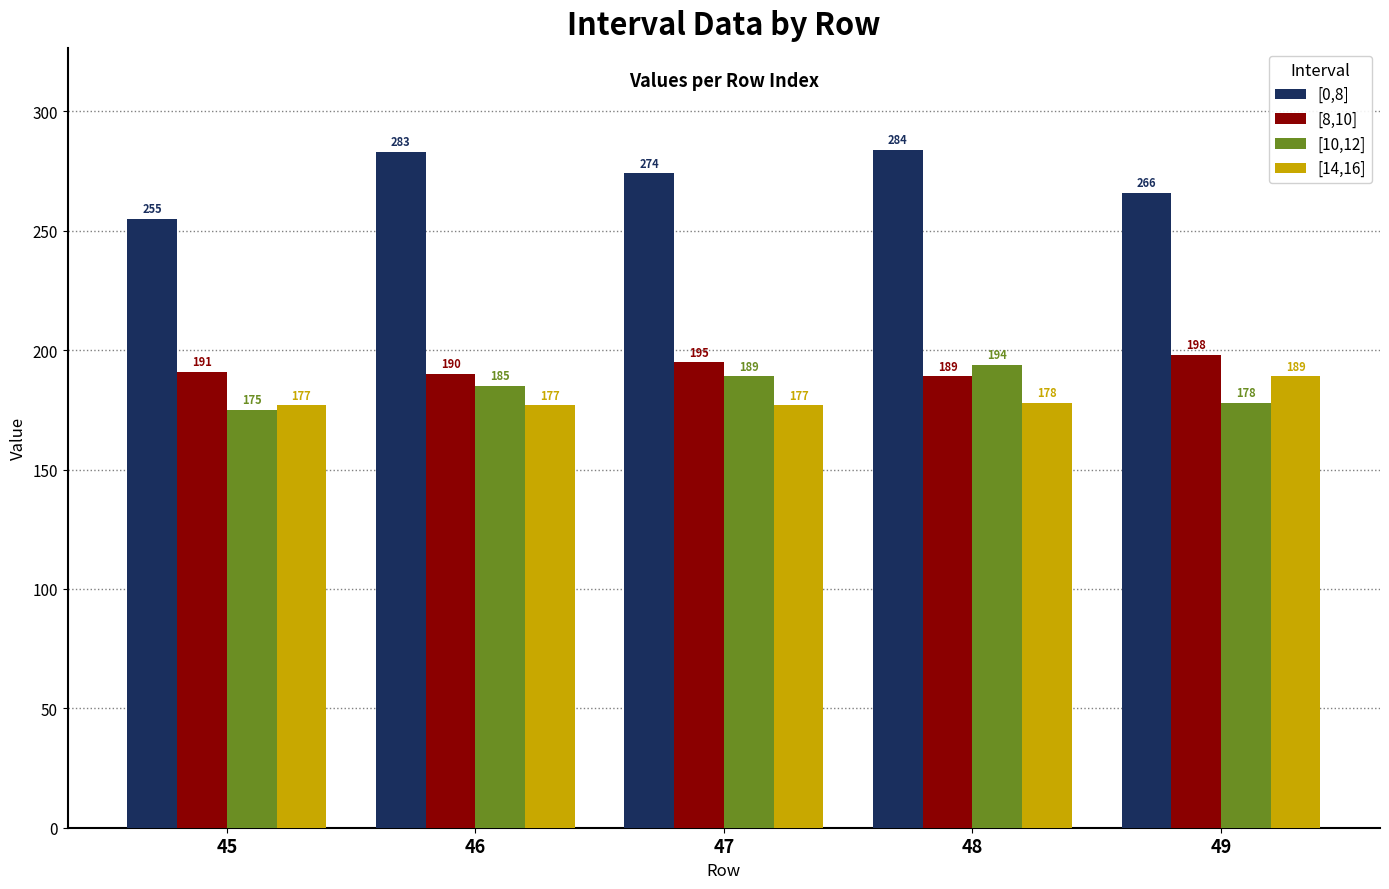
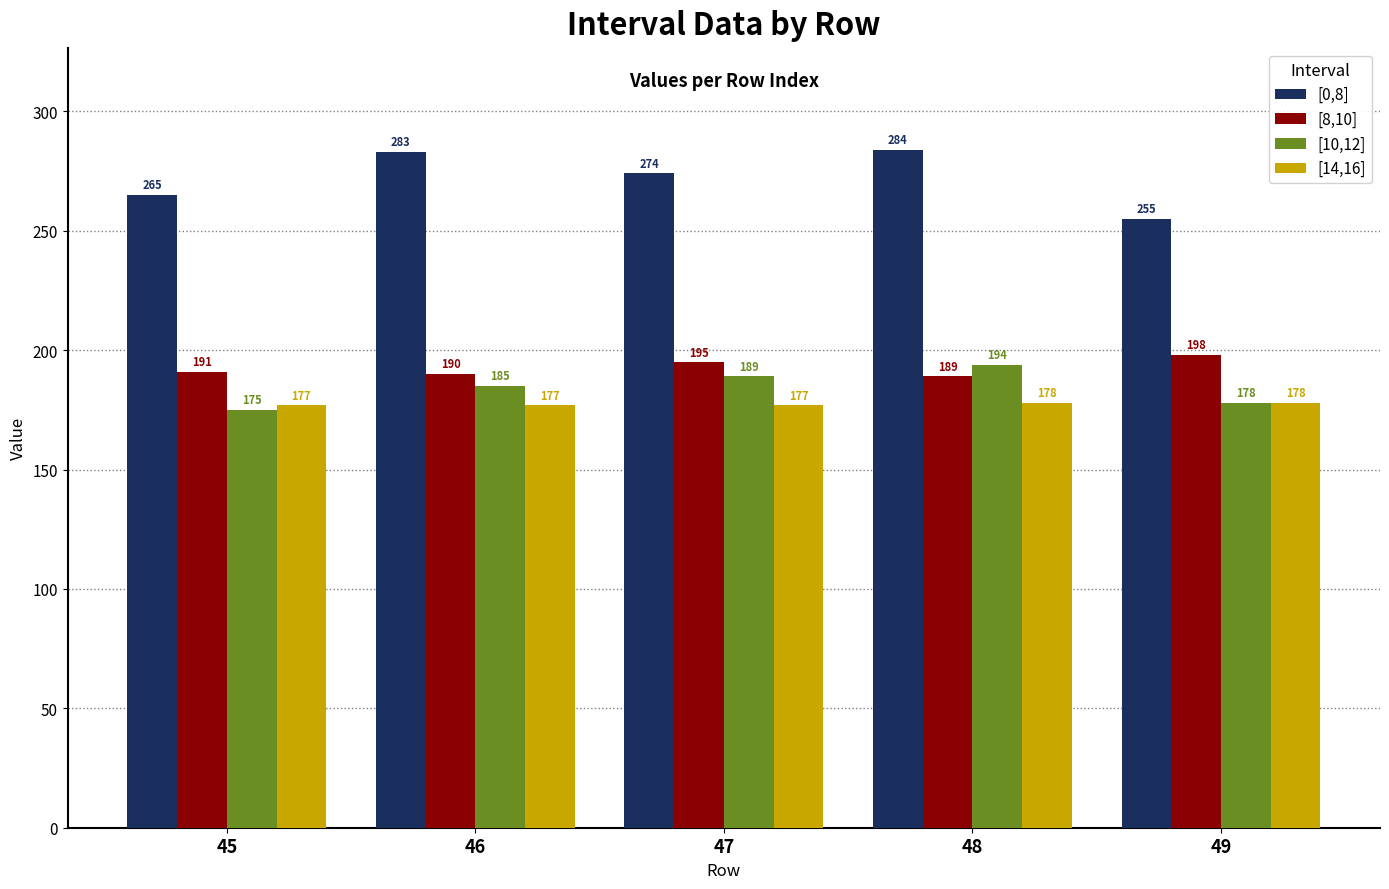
[0,8], 45: 255 -> 265
[0,8], 49: 266 -> 255
[14,16], 49: 189 -> 178
